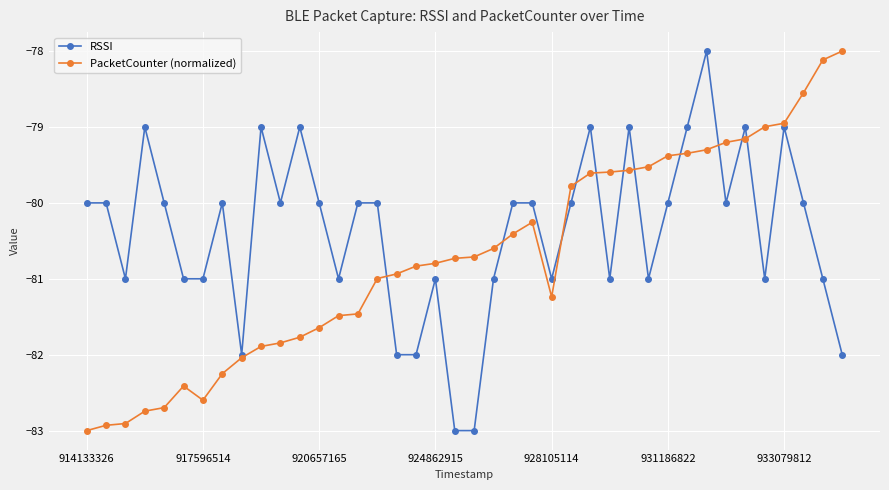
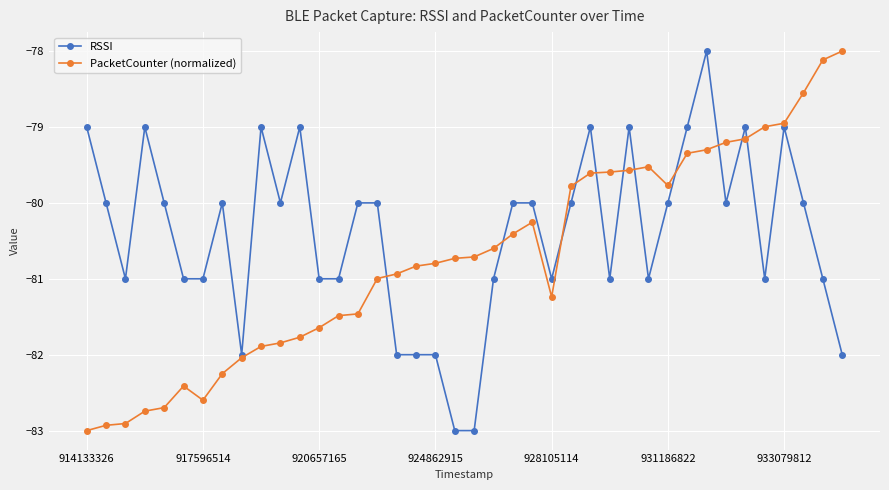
RSSI, 914133326: -80 -> -79
RSSI, 920657165: -80 -> -81
RSSI, 924862915: -81 -> -82
PacketCounter (normalized), 931186822: -79.4 -> -79.8
